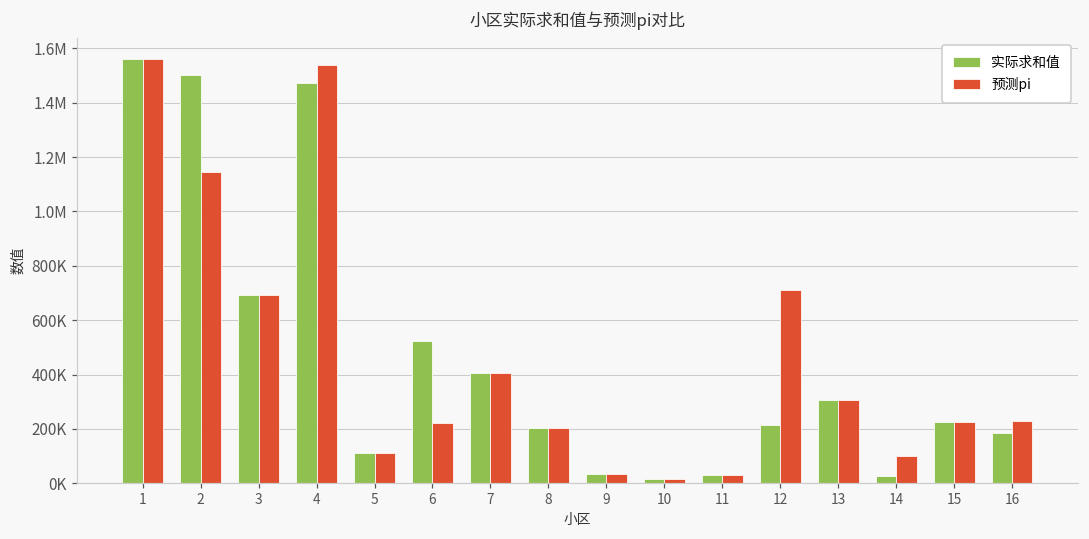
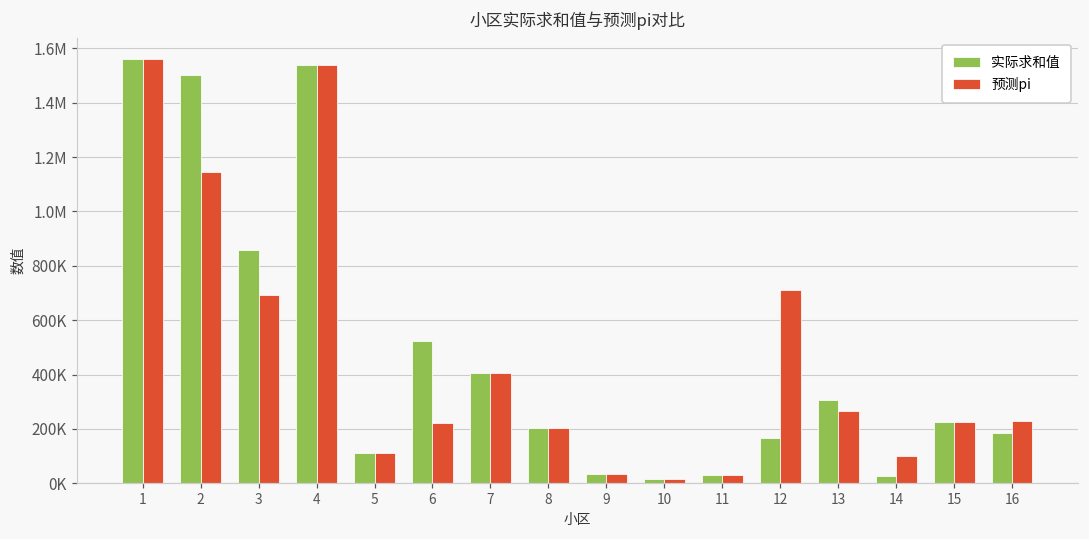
实际求和值, 3: 690000 -> 860000
实际求和值, 4: 1470000 -> 1540000
实际求和值, 12: 220000 -> 170000
预测pi, 13: 310000 -> 270000
